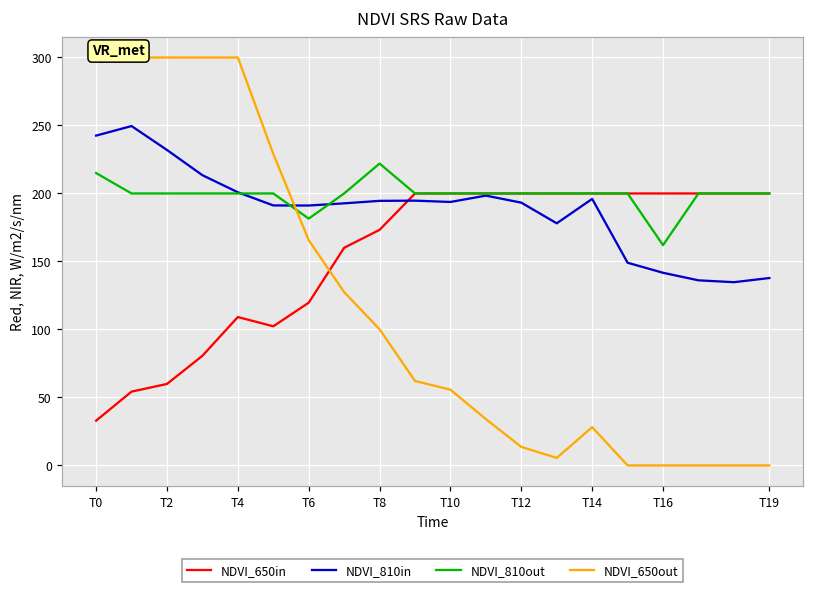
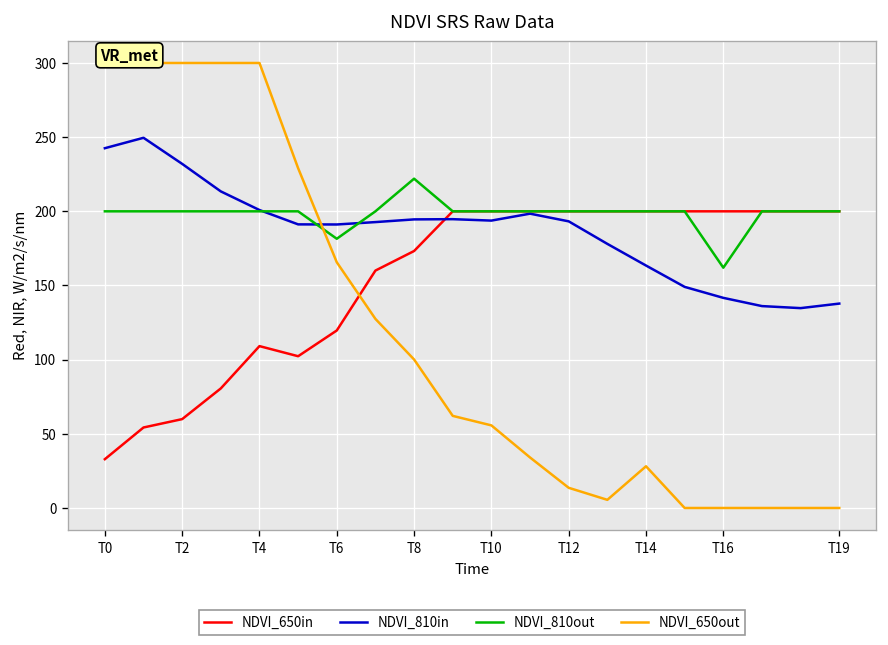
NDVI_810out, T0: 215 -> 200
NDVI_810in, T14: 196 -> 163
